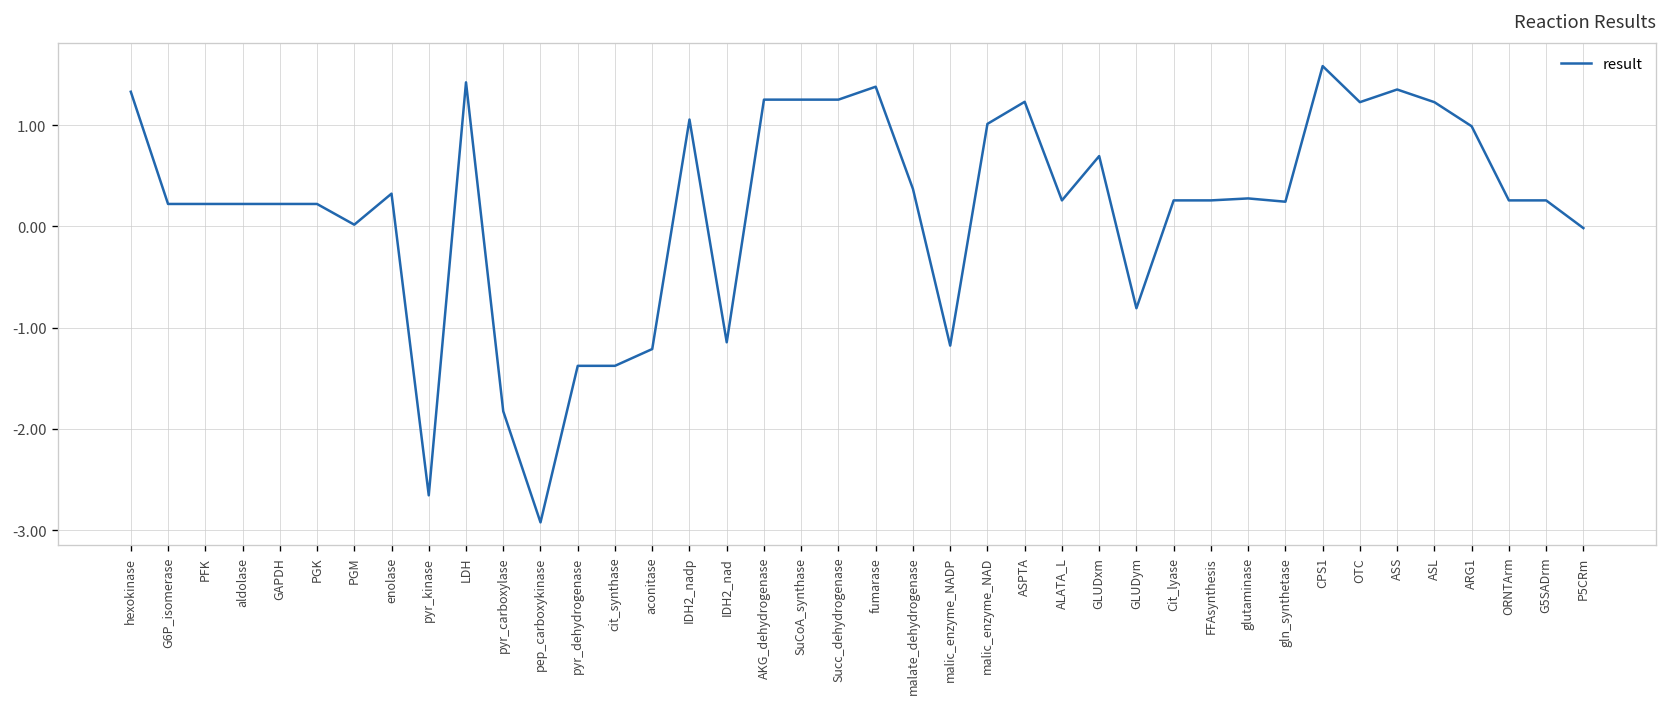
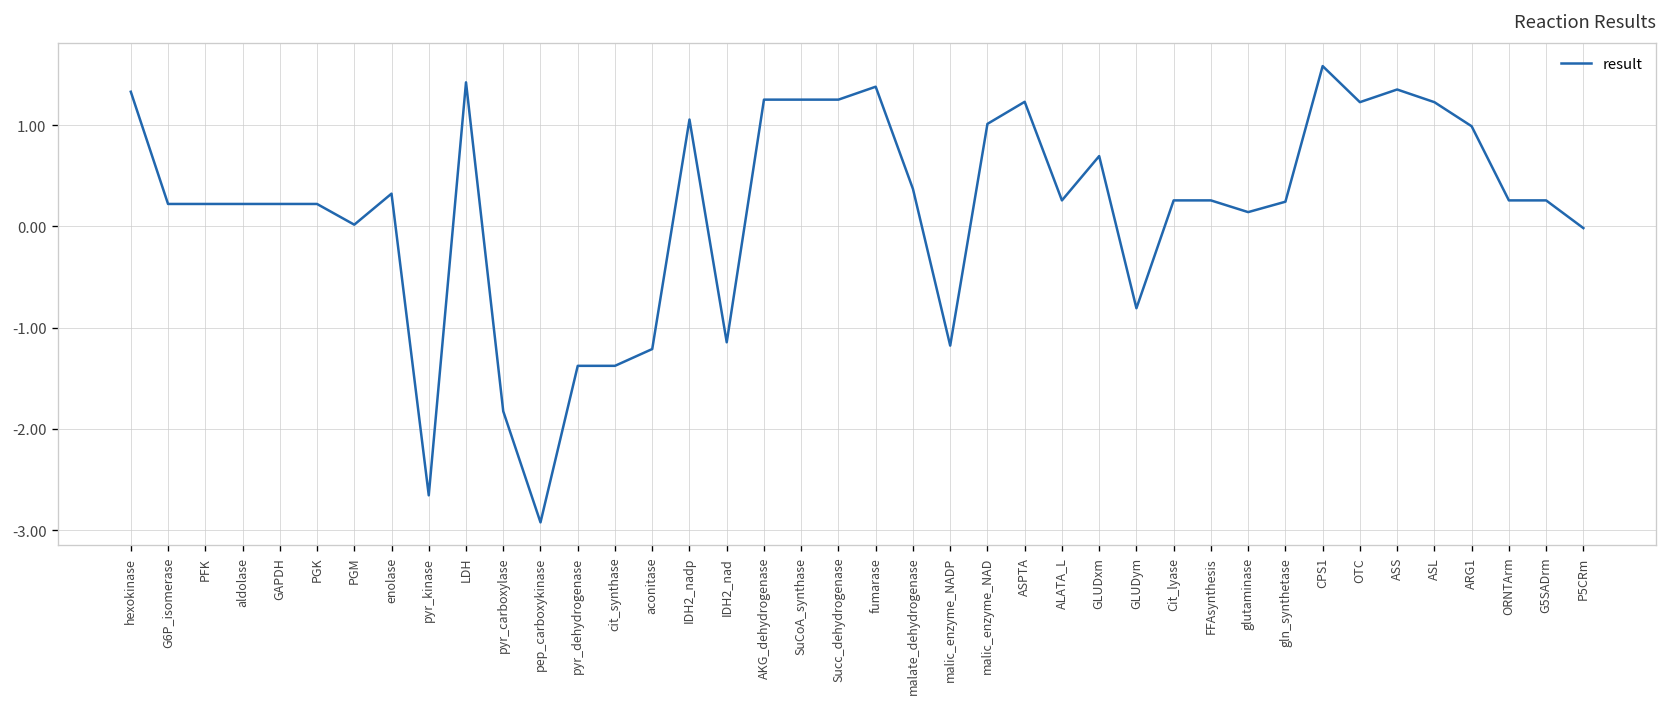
glutaminase: 0.3 -> 0.1
